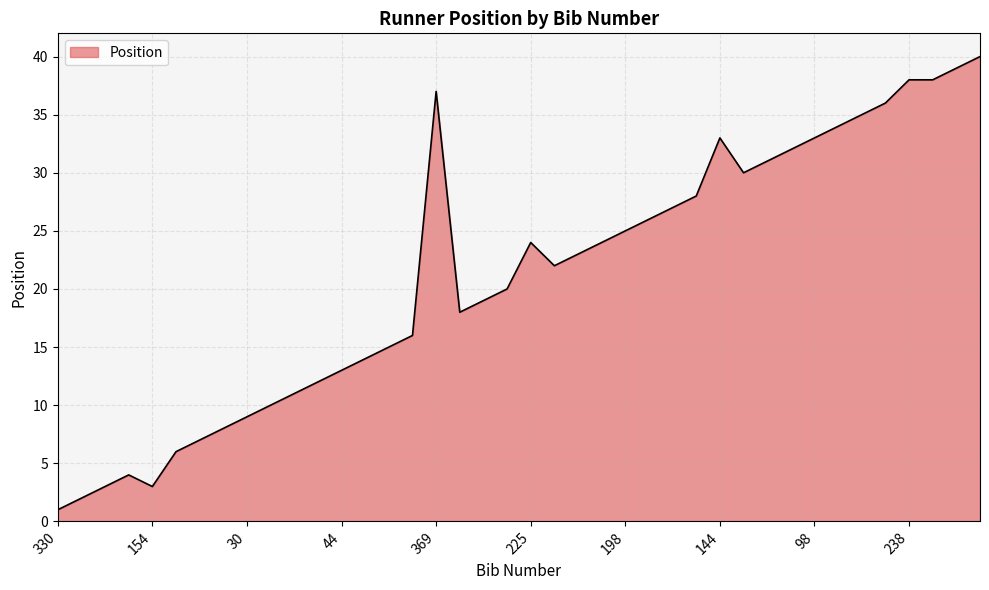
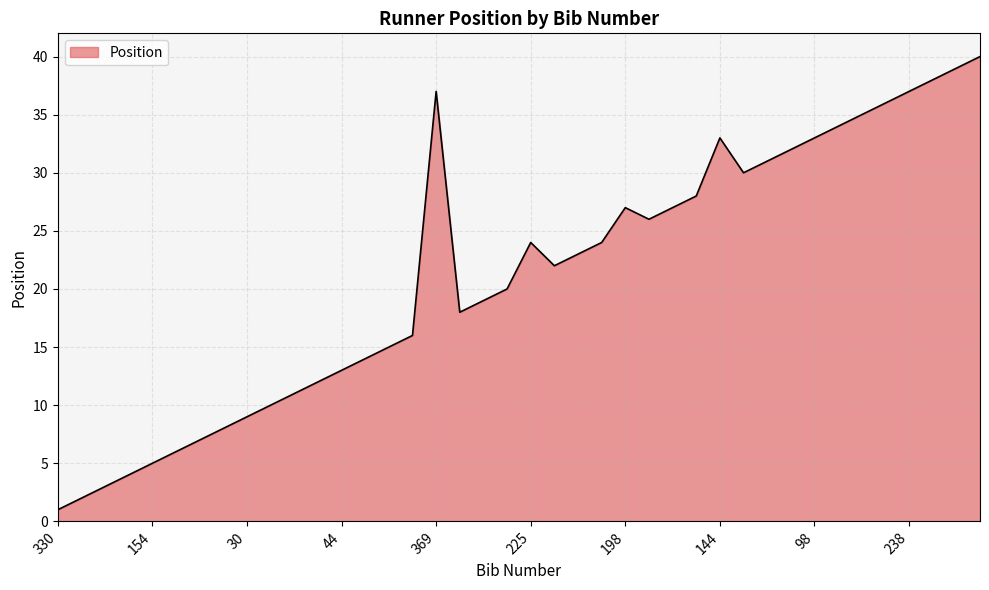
154: 3 -> 5
198: 25 -> 27
238: 38 -> 37
